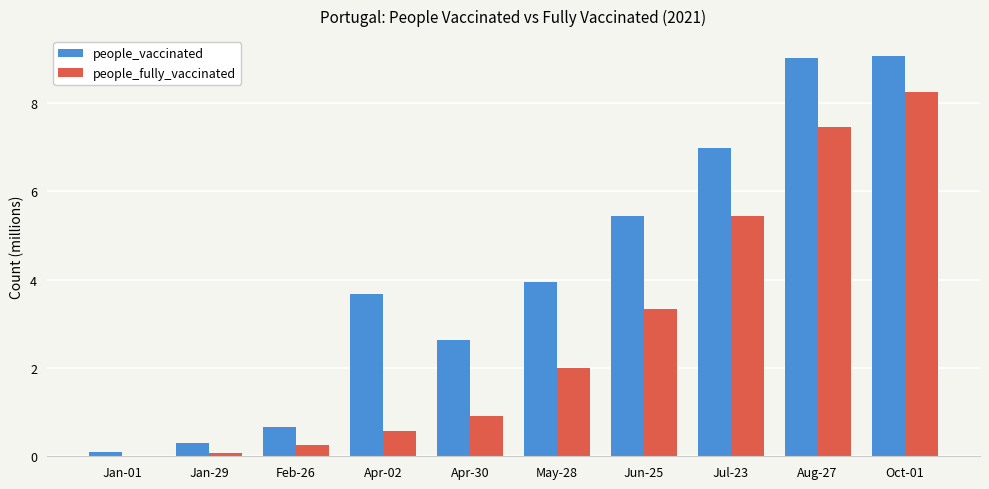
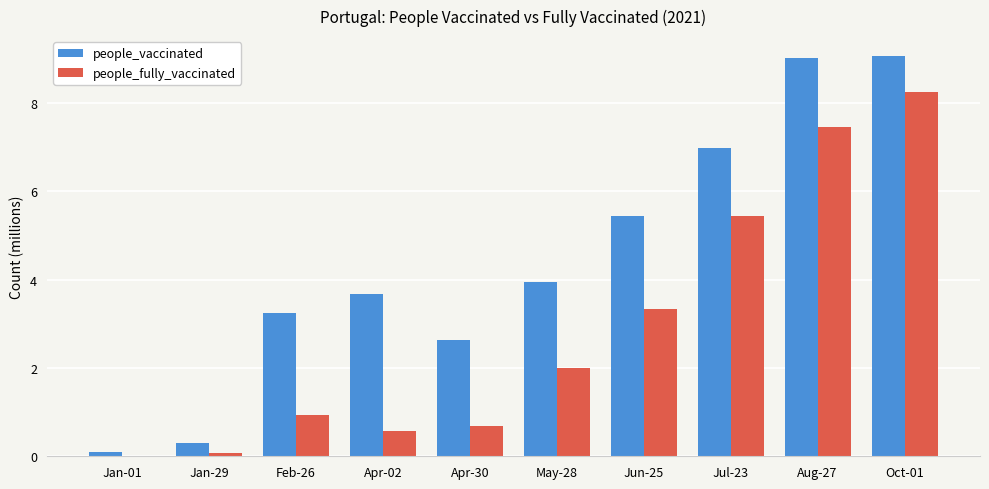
people_vaccinated, Feb-26: 0.7 -> 3.2
people_fully_vaccinated, Feb-26: 0.3 -> 0.9
people_fully_vaccinated, Apr-30: 0.9 -> 0.7
